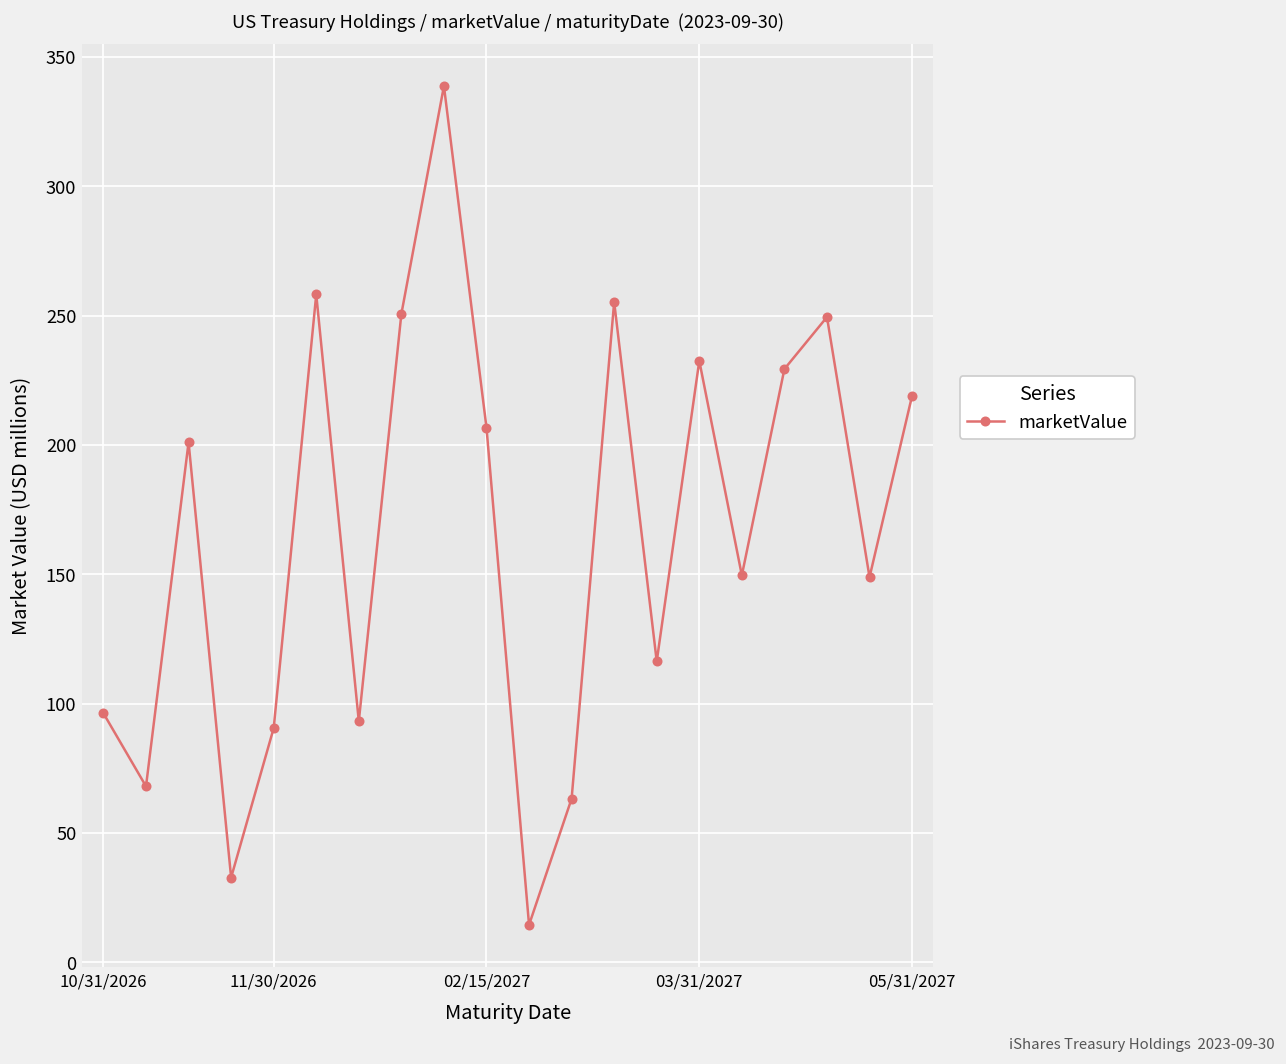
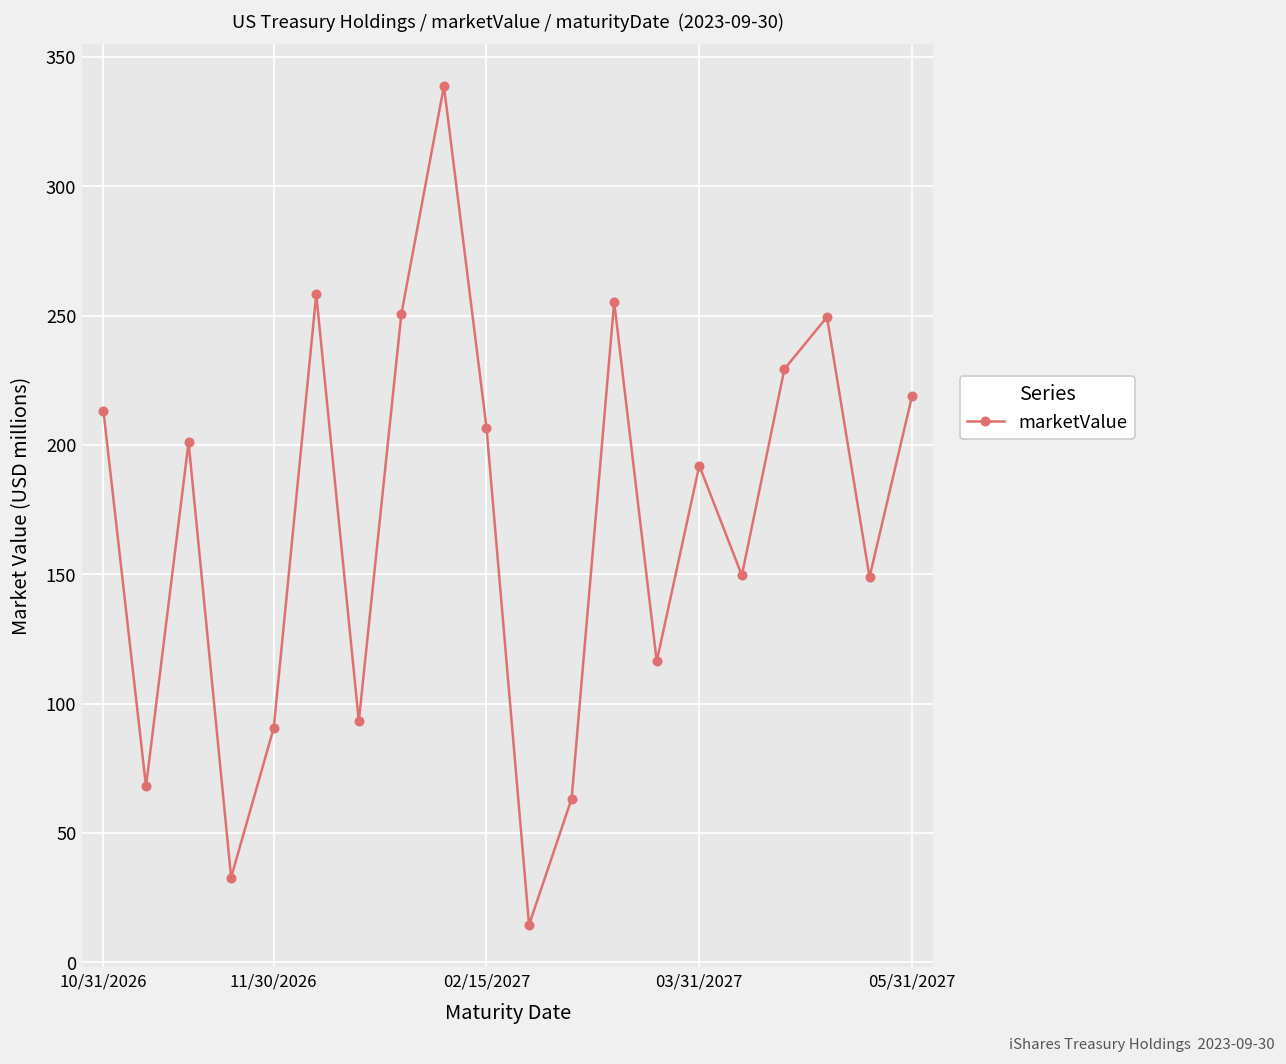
10/31/2026: 96 -> 213
03/31/2027: 232 -> 192
